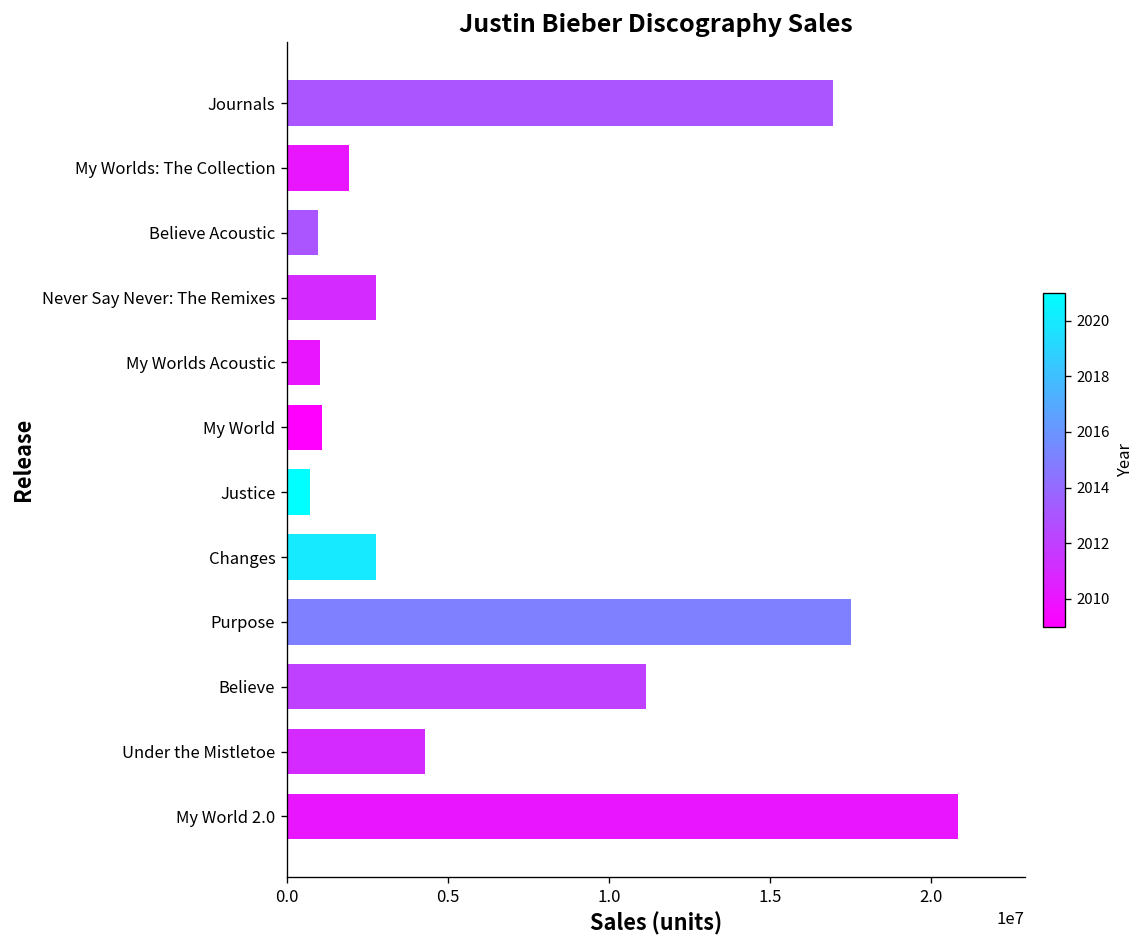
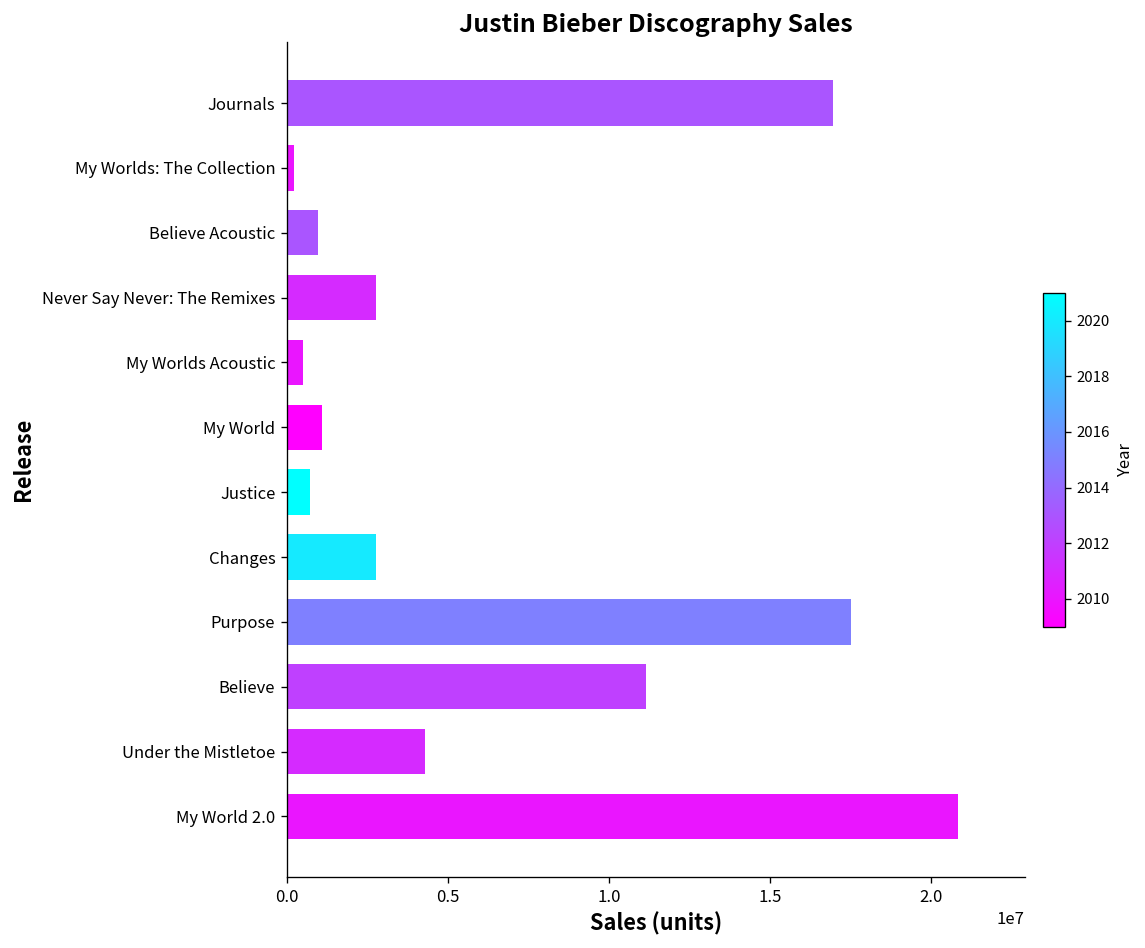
My Worlds: The Collection: 1900000 -> 200000
My Worlds Acoustic: 1000000 -> 500000
